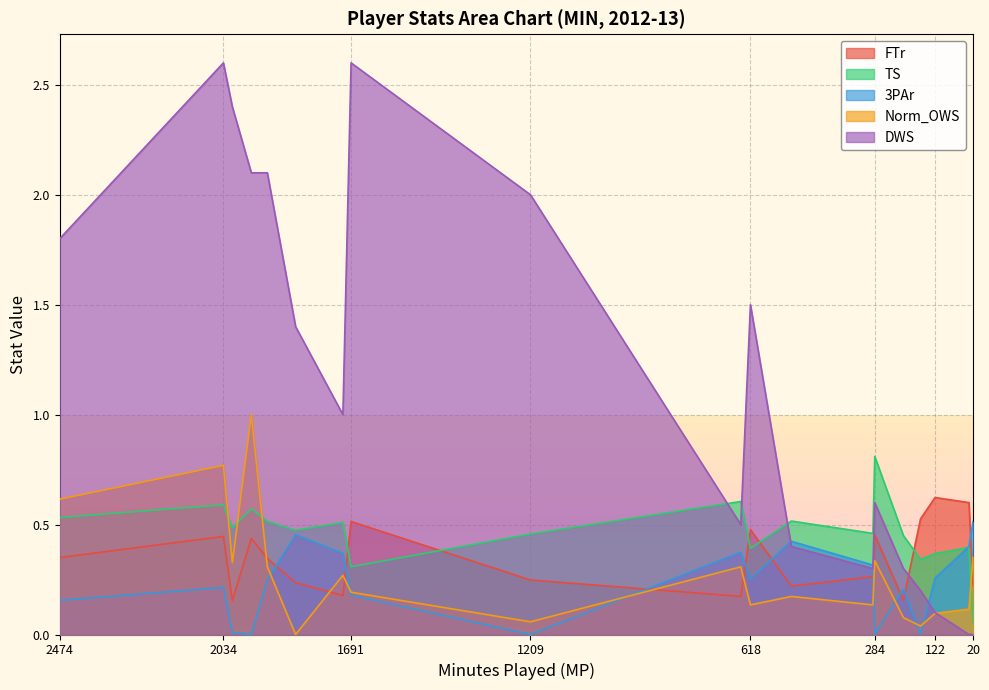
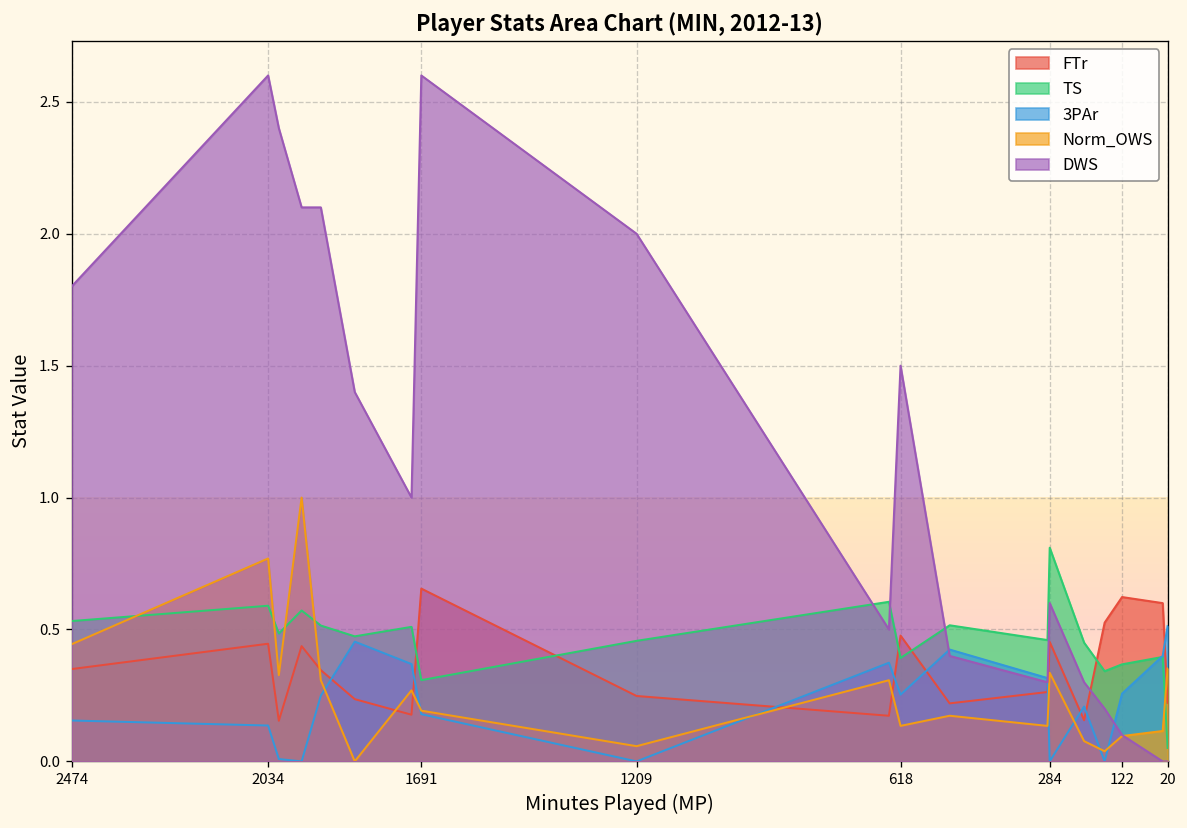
Norm_OWS, 2474: 0.62 -> 0.44
3PAr, 2034: 0.21 -> 0.14
FTr, 1691: 0.51 -> 0.66
